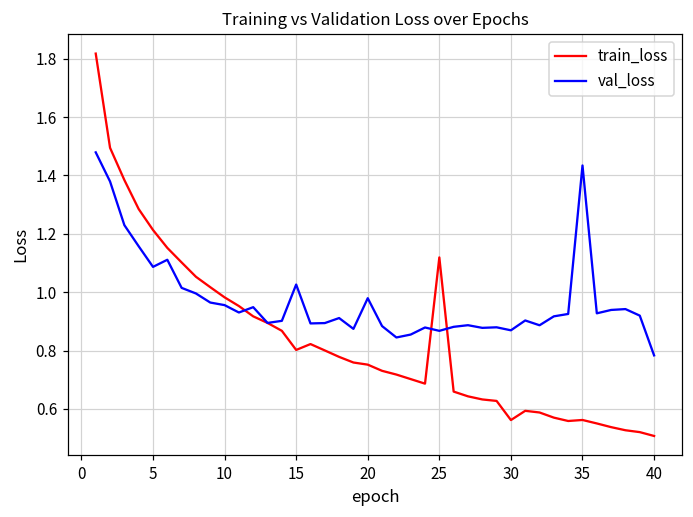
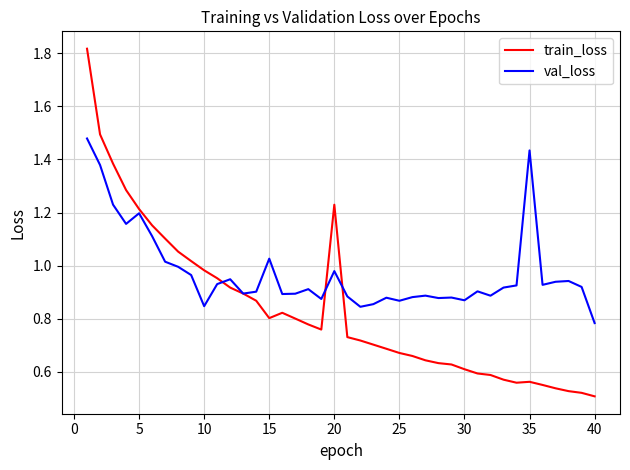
val_loss, 5: 1.09 -> 1.20
val_loss, 10: 0.96 -> 0.85
train_loss, 20: 0.75 -> 1.23
train_loss, 25: 1.12 -> 0.67
train_loss, 30: 0.56 -> 0.61
